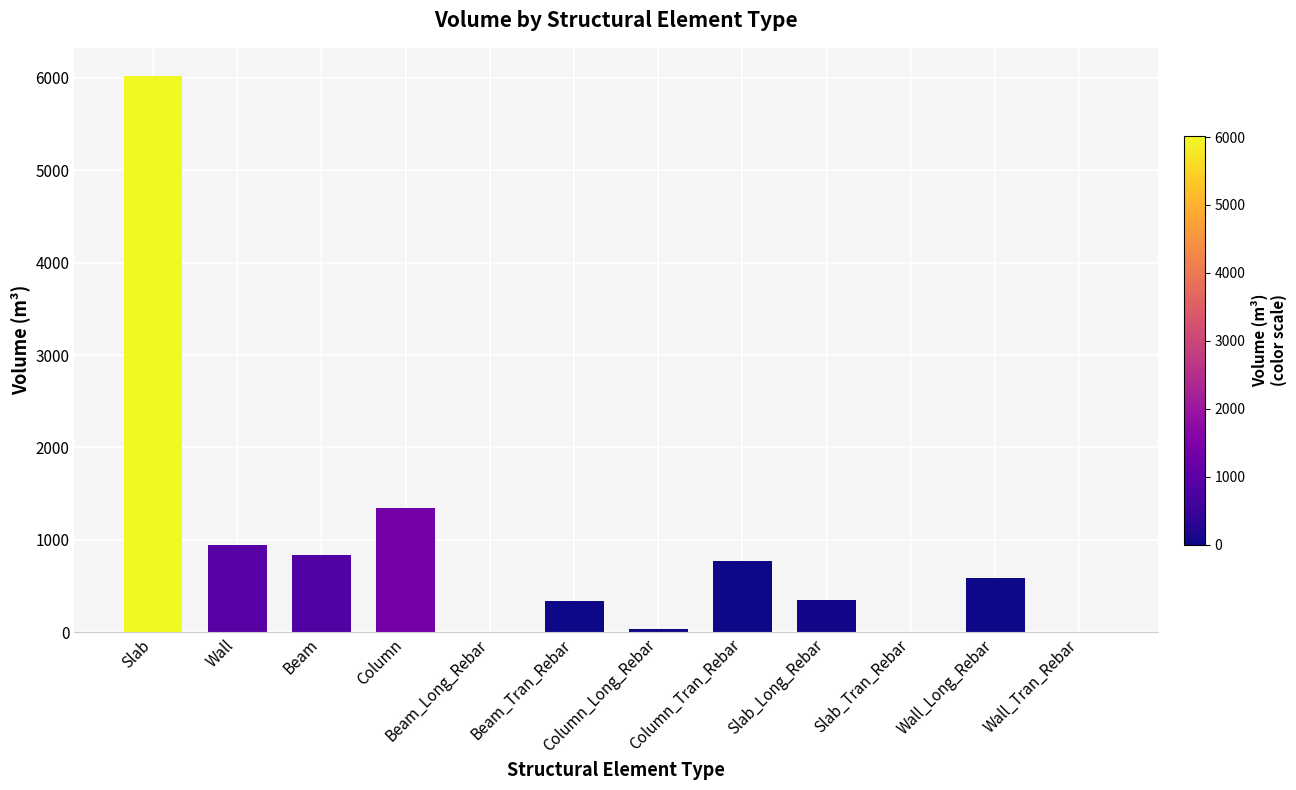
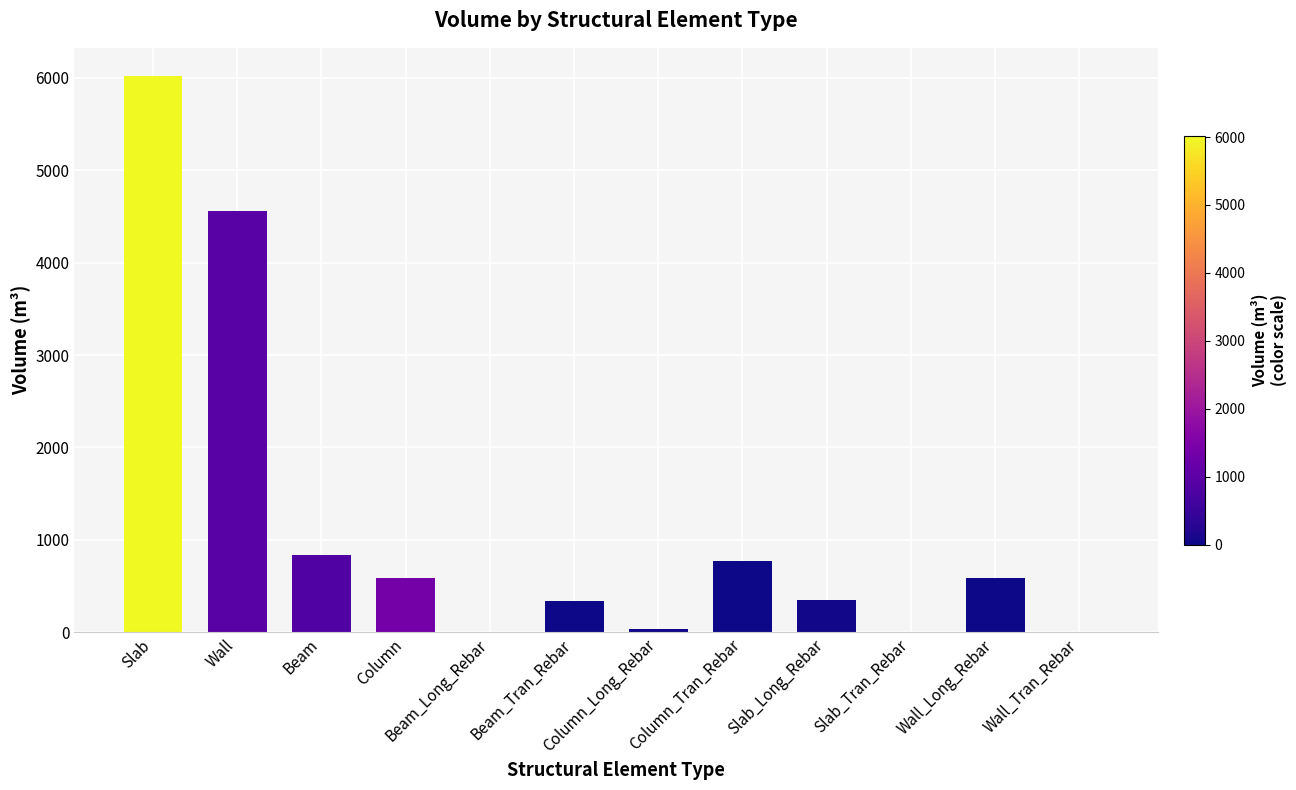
Wall: 900 -> 4600
Column: 1300 -> 600
